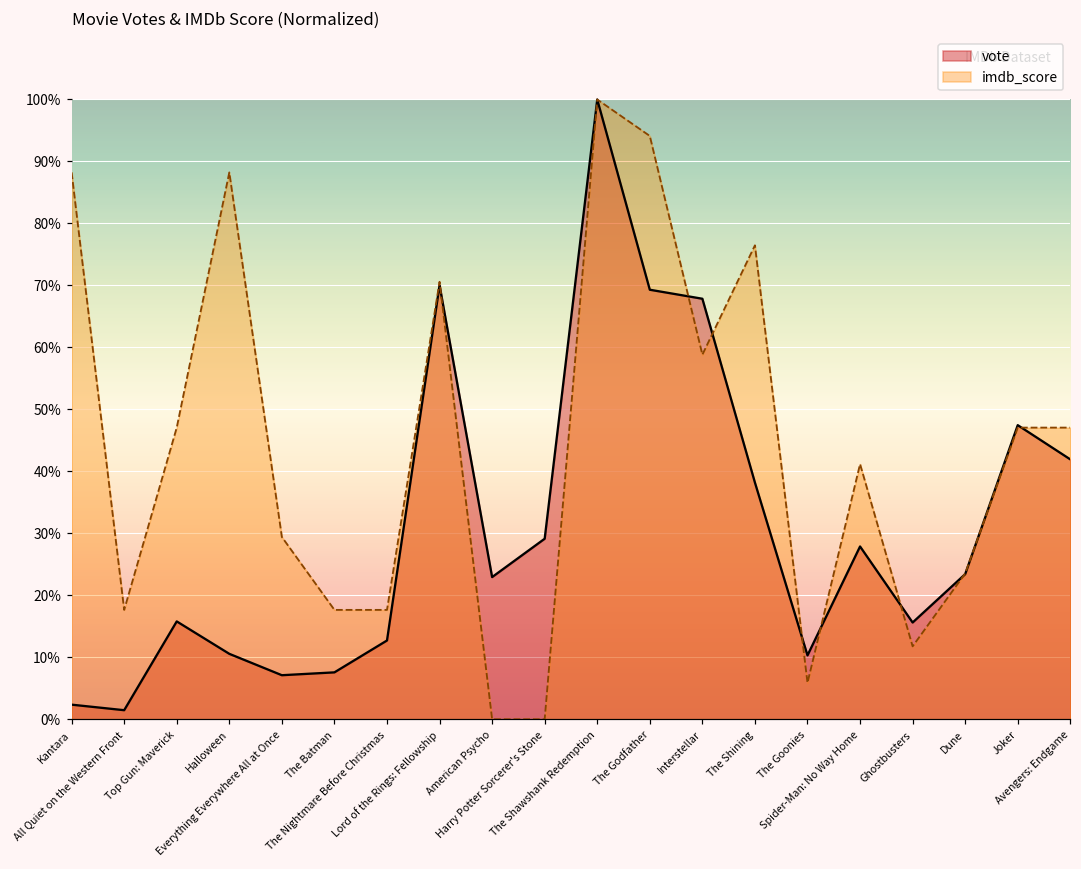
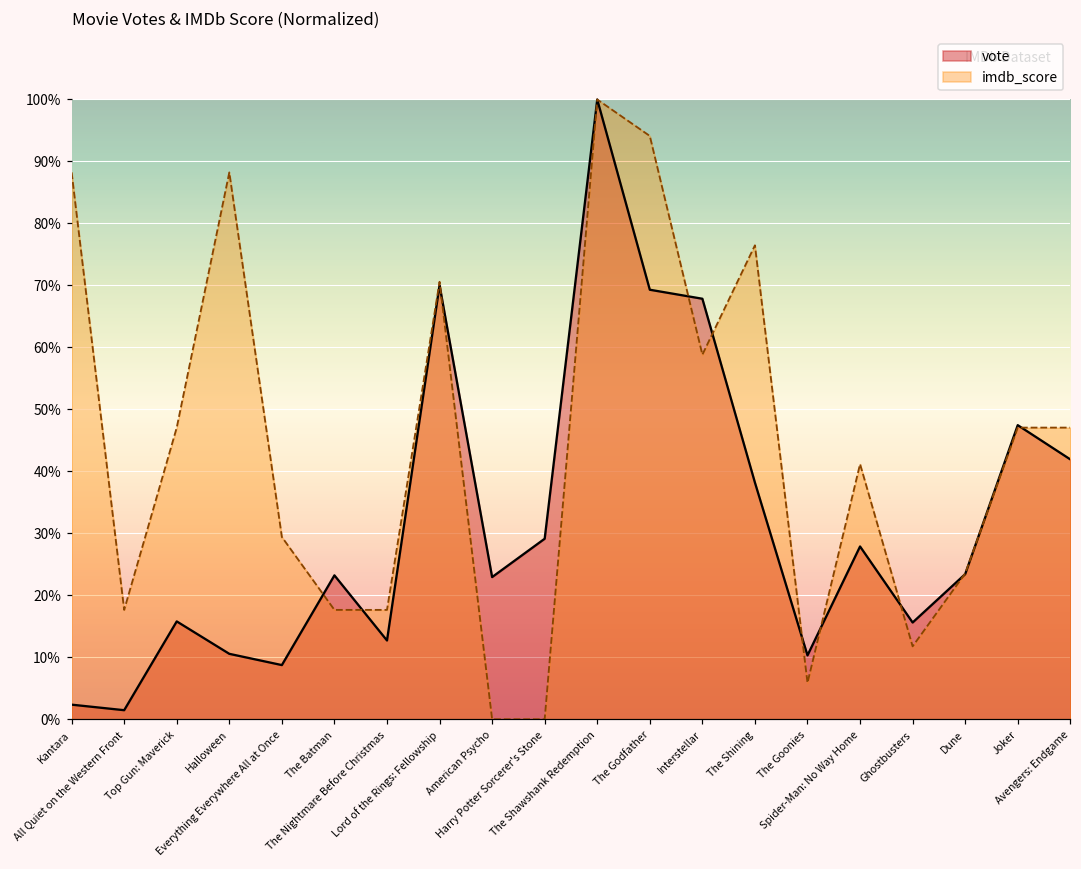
vote, Everything Everywhere All at Once: 7% -> 9%
vote, The Batman: 8% -> 23%
